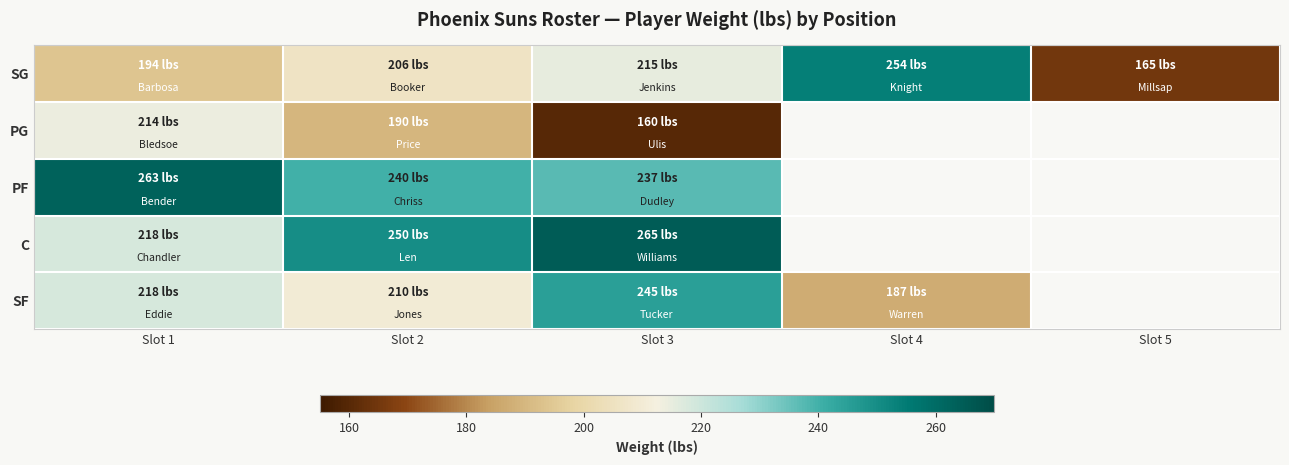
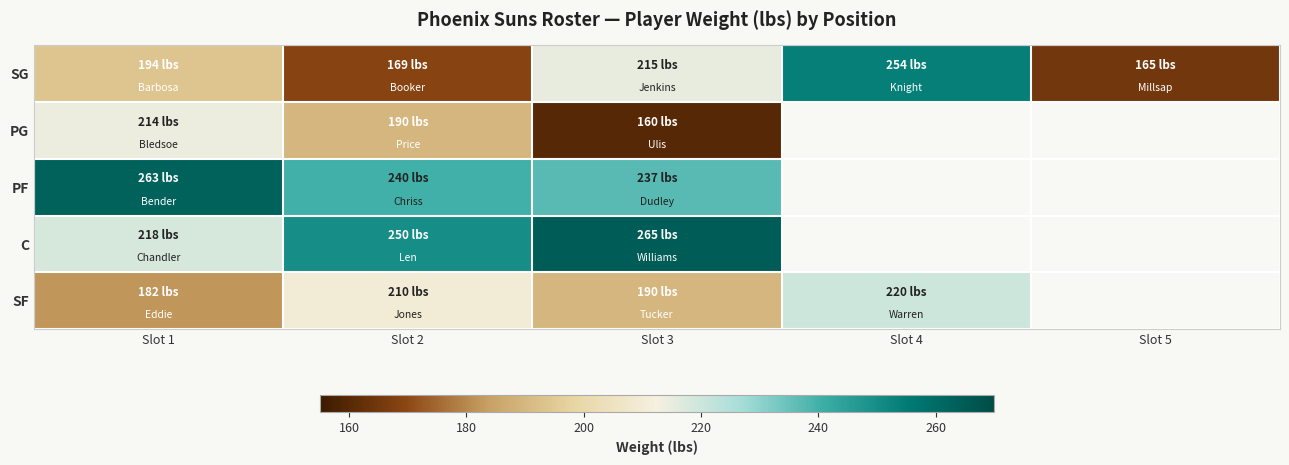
SG, Slot 2: 206 -> 169
SF, Slot 1: 218 -> 182
SF, Slot 3: 245 -> 190
SF, Slot 4: 187 -> 220
